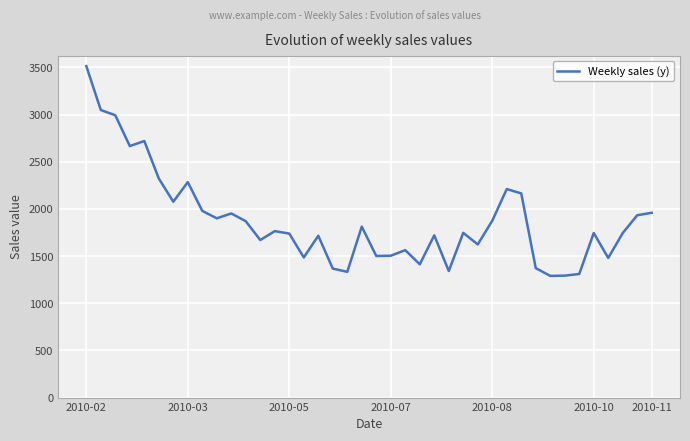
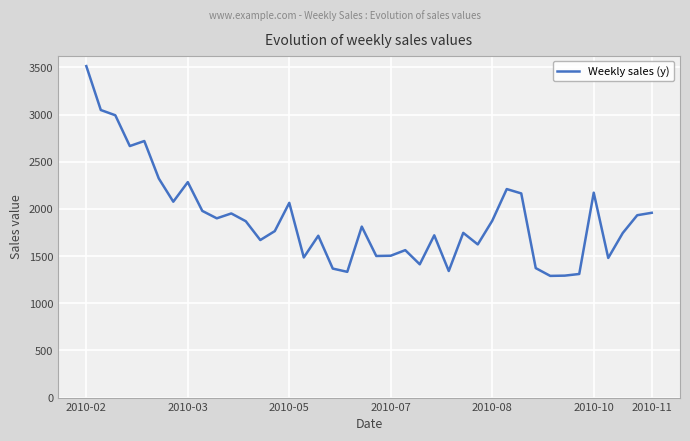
2010-05: 1700 -> 2100
2010-10: 1700 -> 2200
